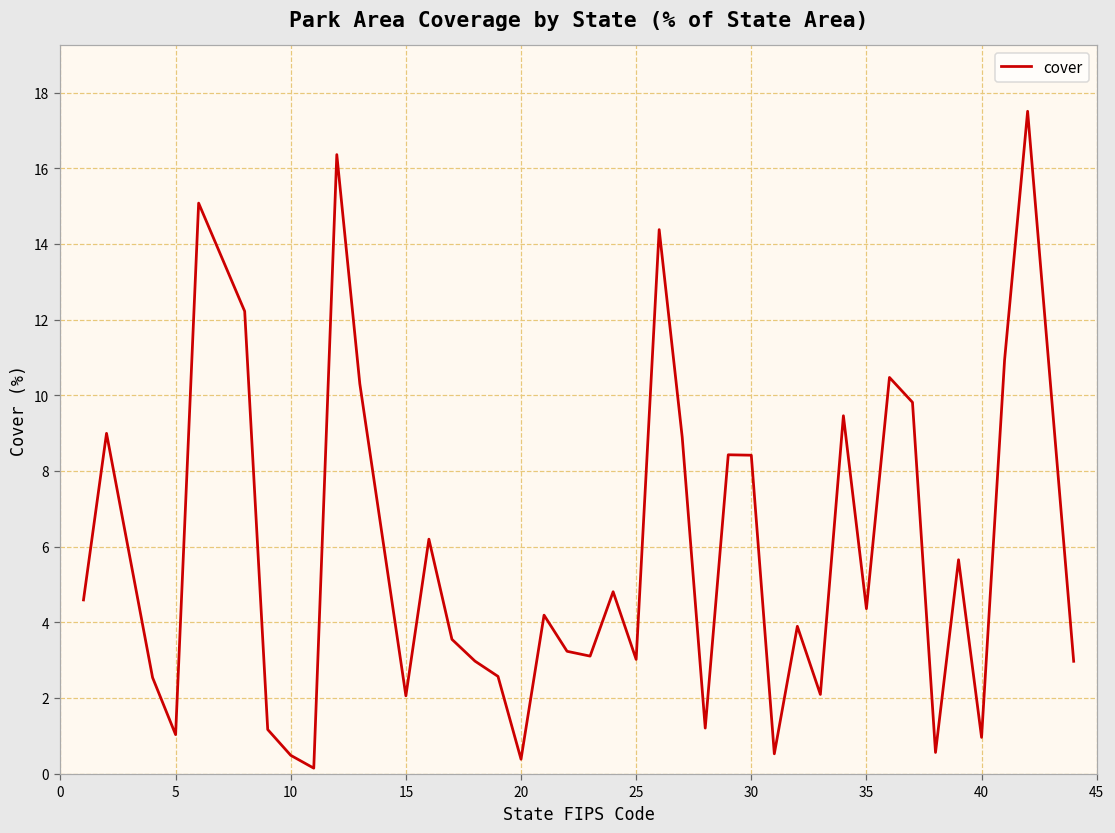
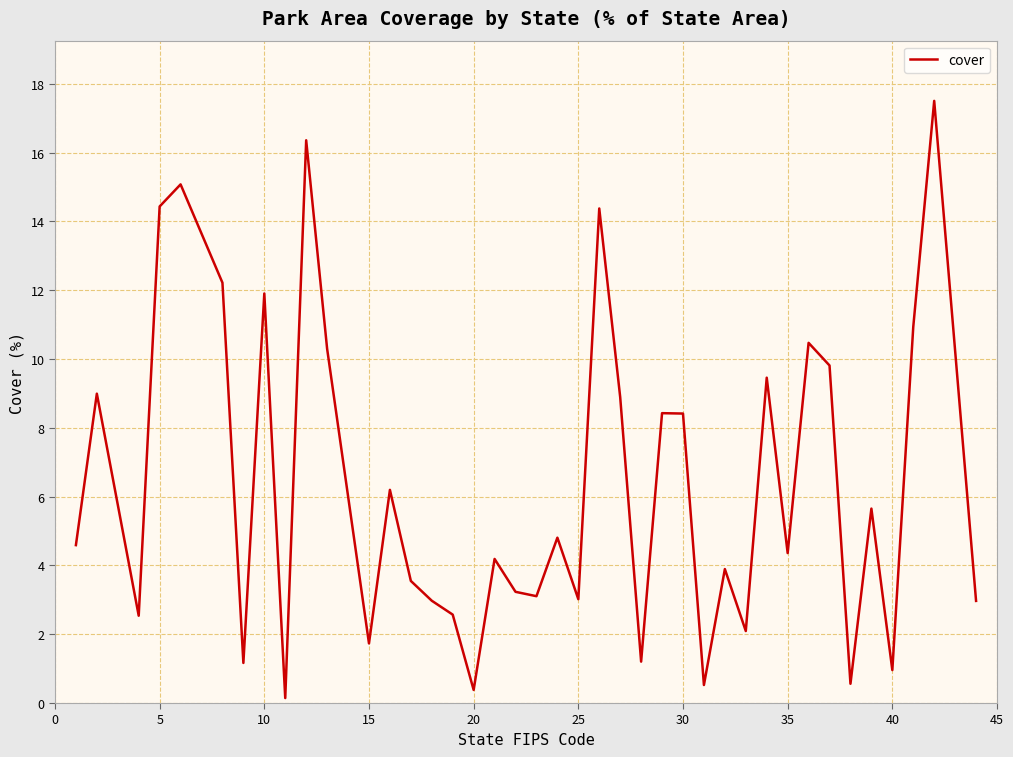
5: 1.0 -> 14.4
10: 0.5 -> 11.9
15: 2.1 -> 1.7
